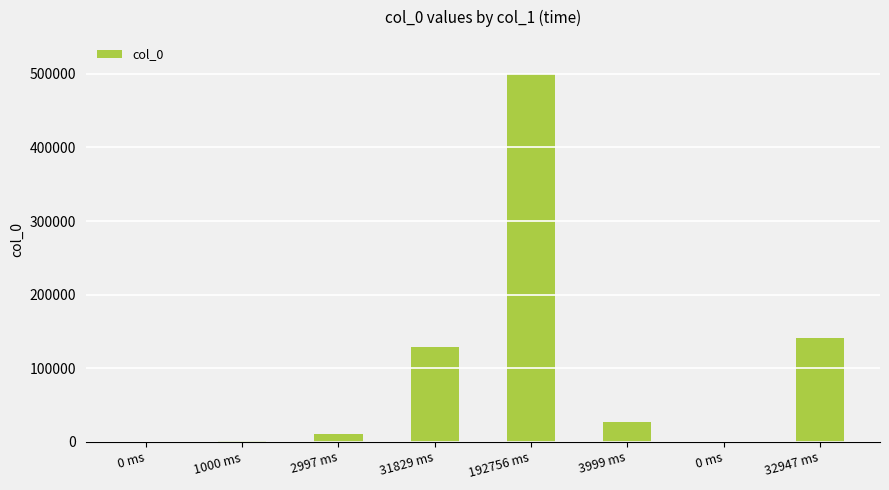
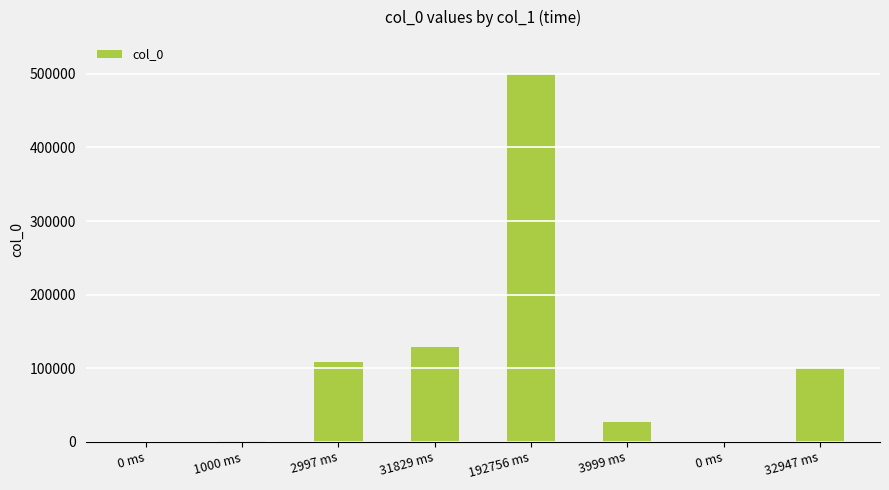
2997 ms: 10000 -> 110000
32947 ms: 140000 -> 100000
